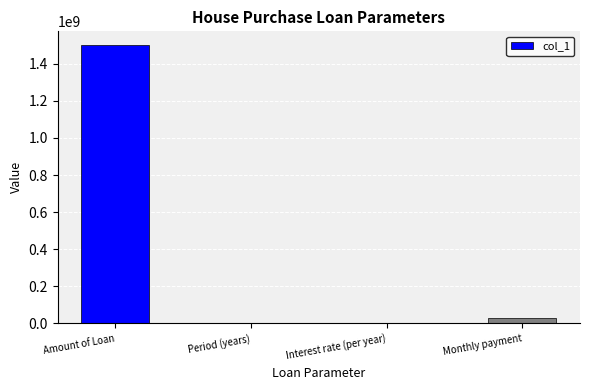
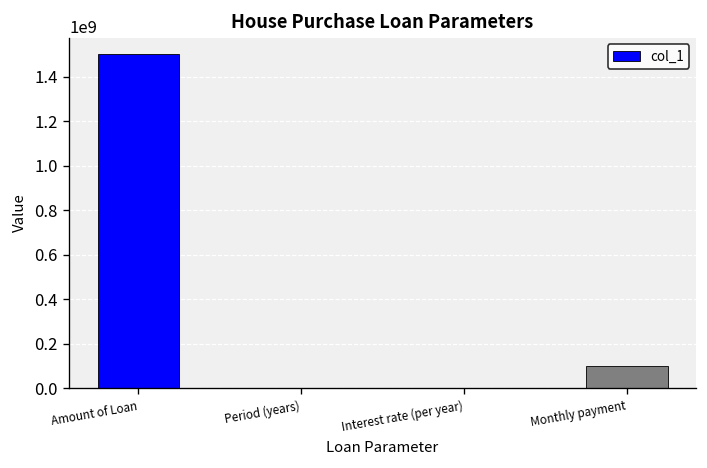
Monthly payment: 30000000 -> 100000000
